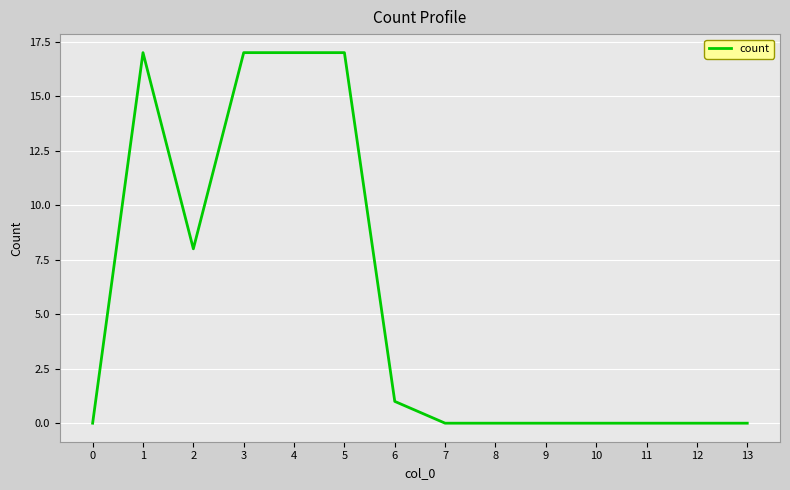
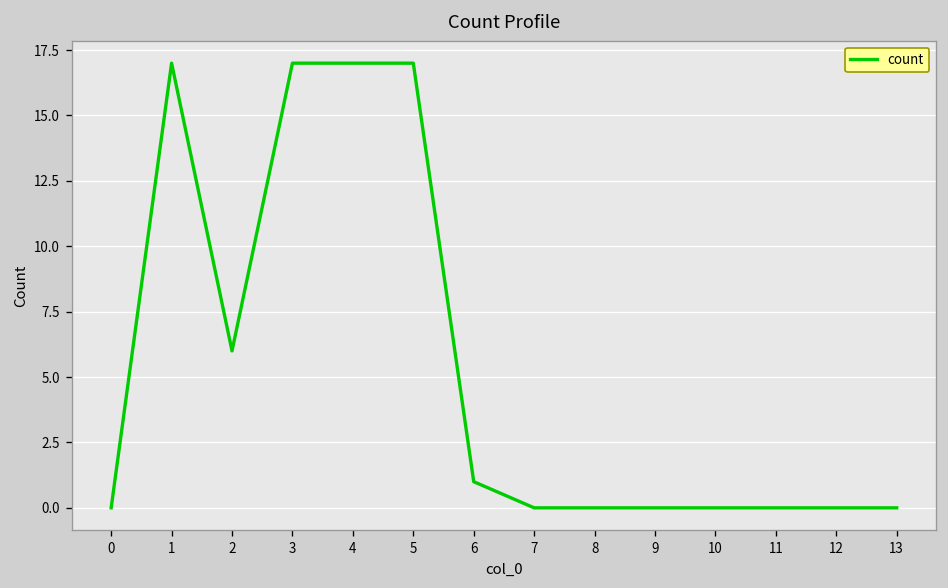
2: 8 -> 6
